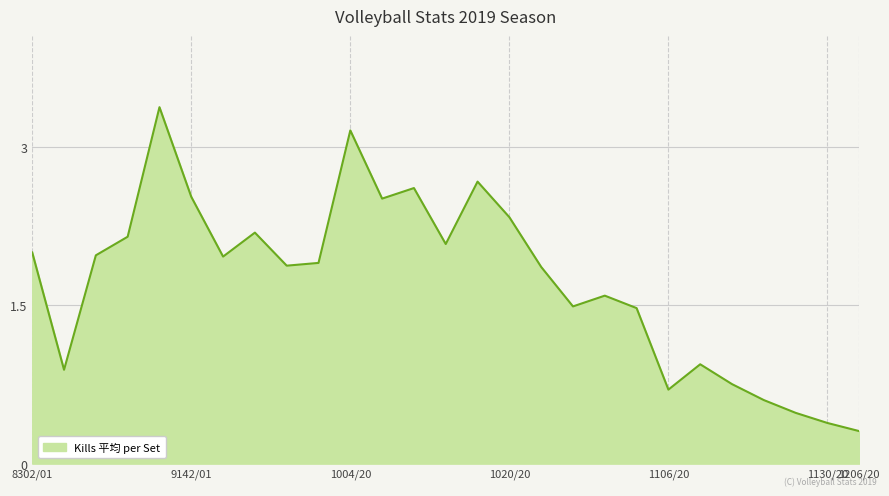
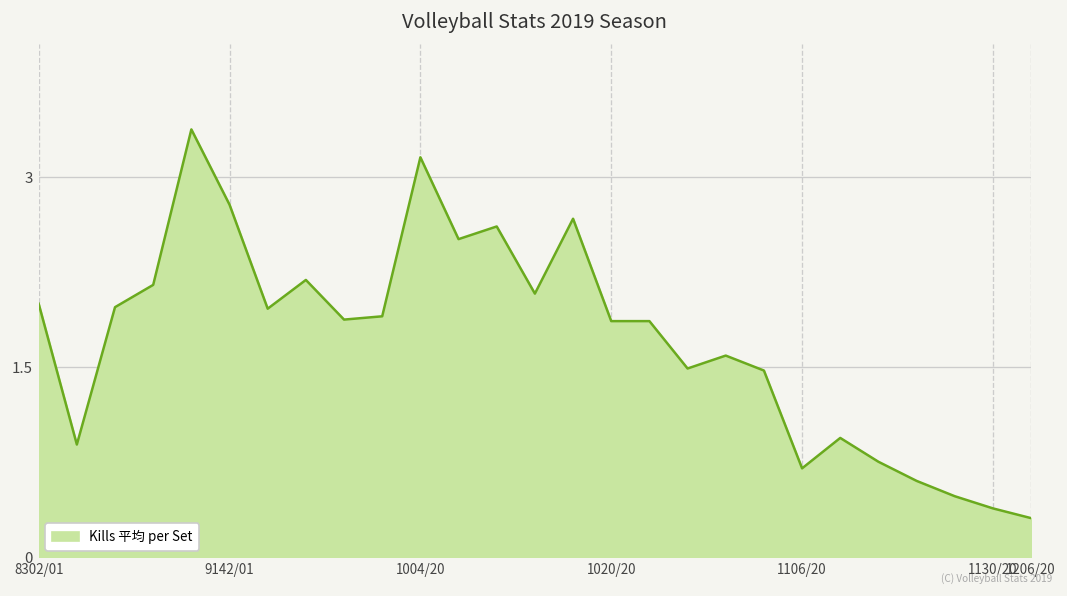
9142/01: 2.53 -> 2.78
1020/20: 2.33 -> 1.86
